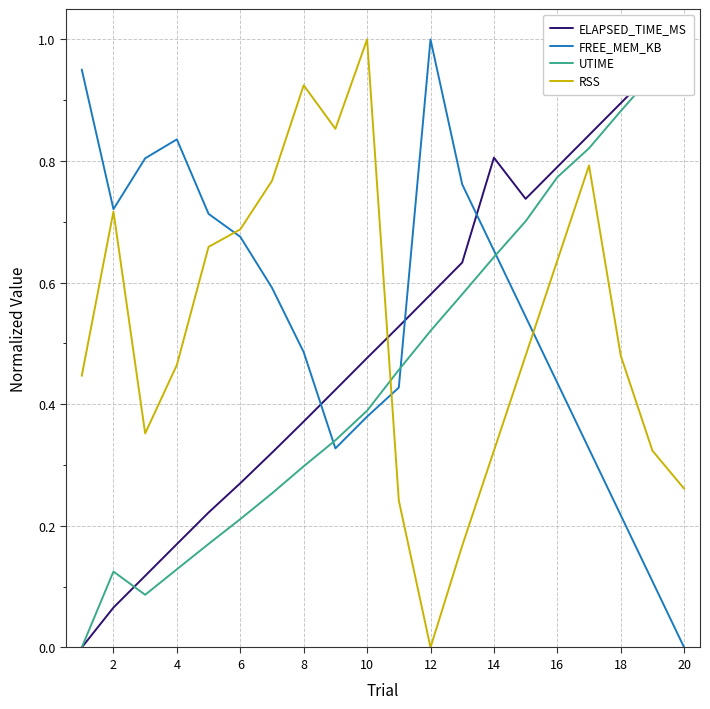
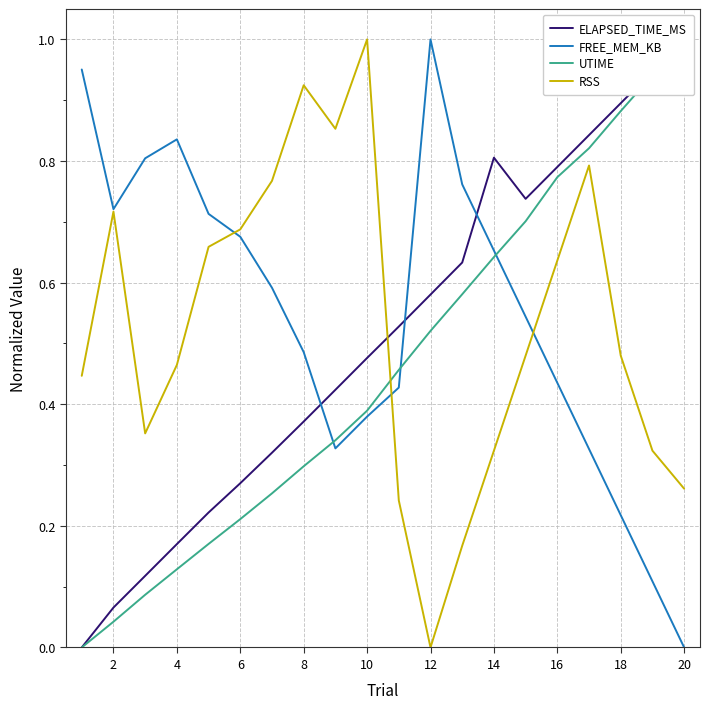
UTIME, 2: 0.12 -> 0.04
